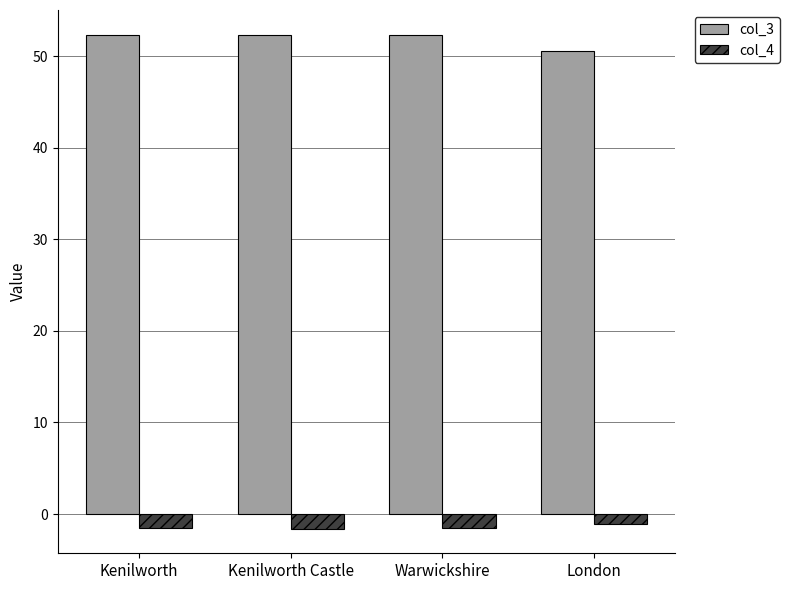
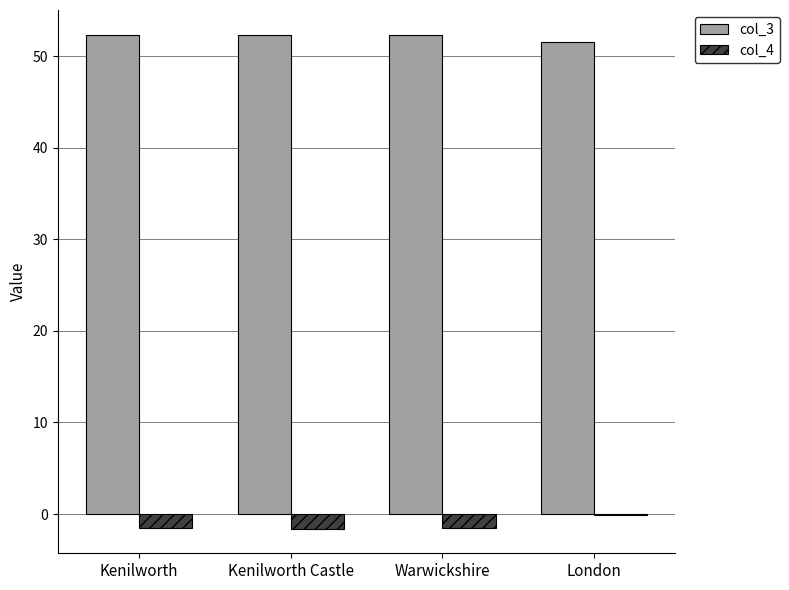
col_3, London: 51 -> 52
col_4, London: -1 -> 0
